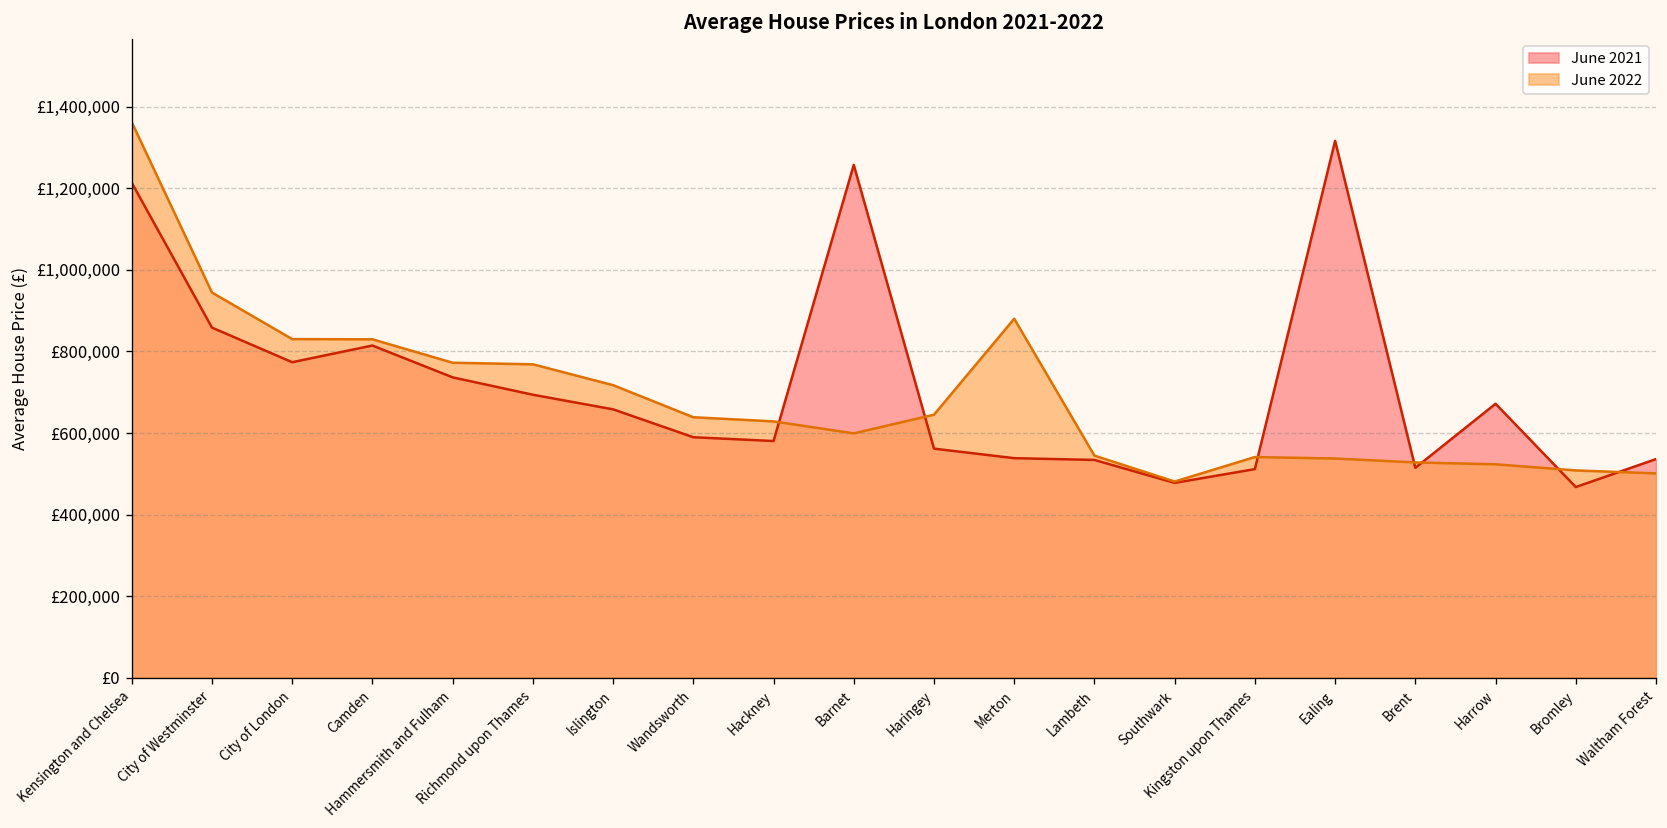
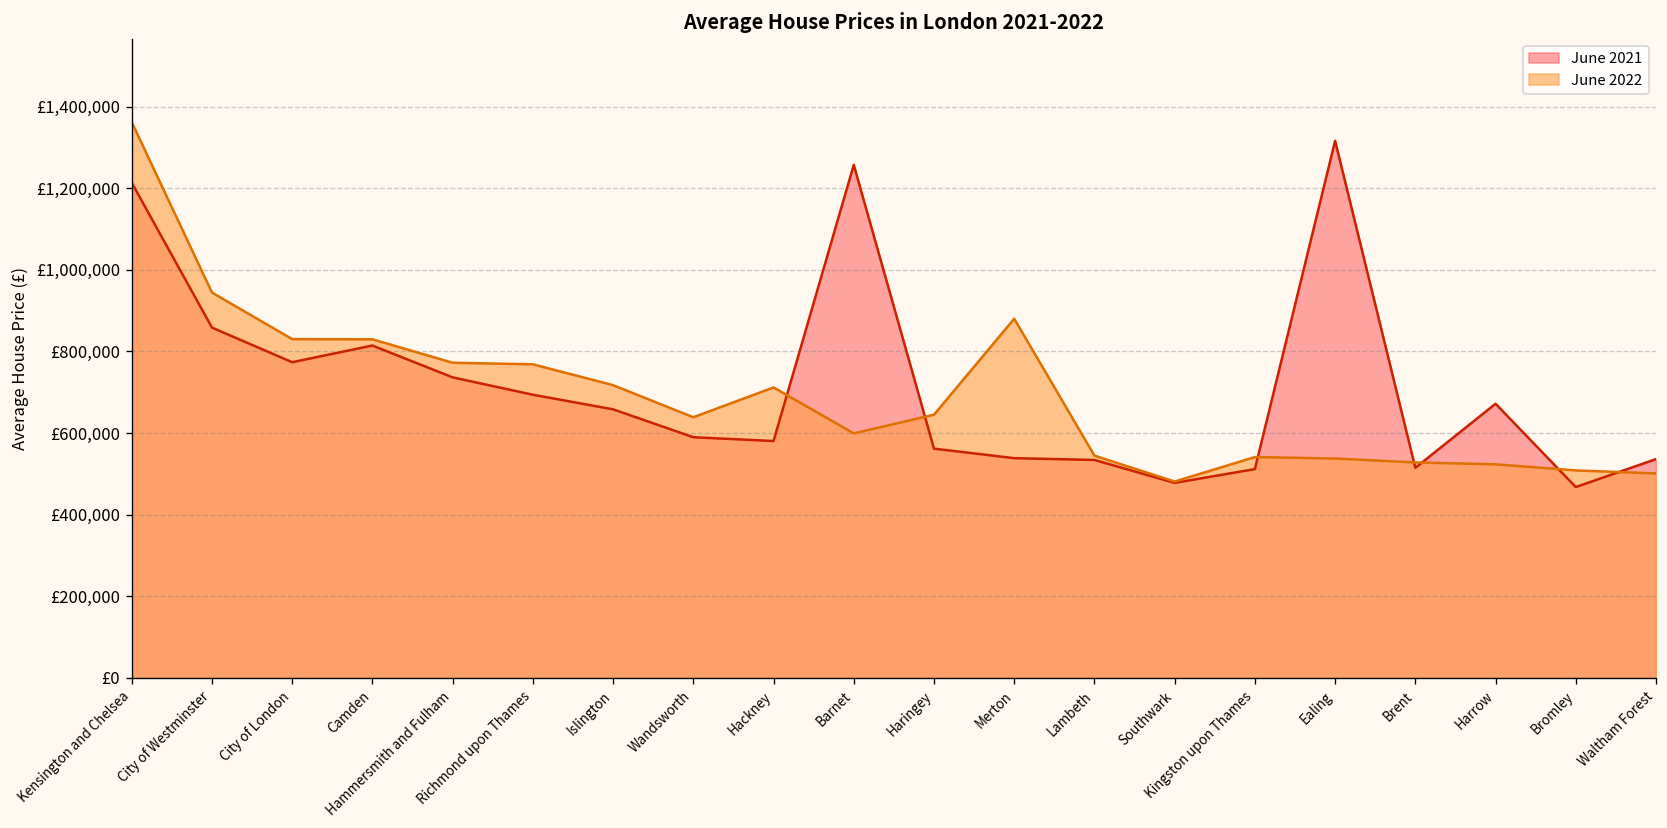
June 2022, Hackney: £630,000 -> £710,000
